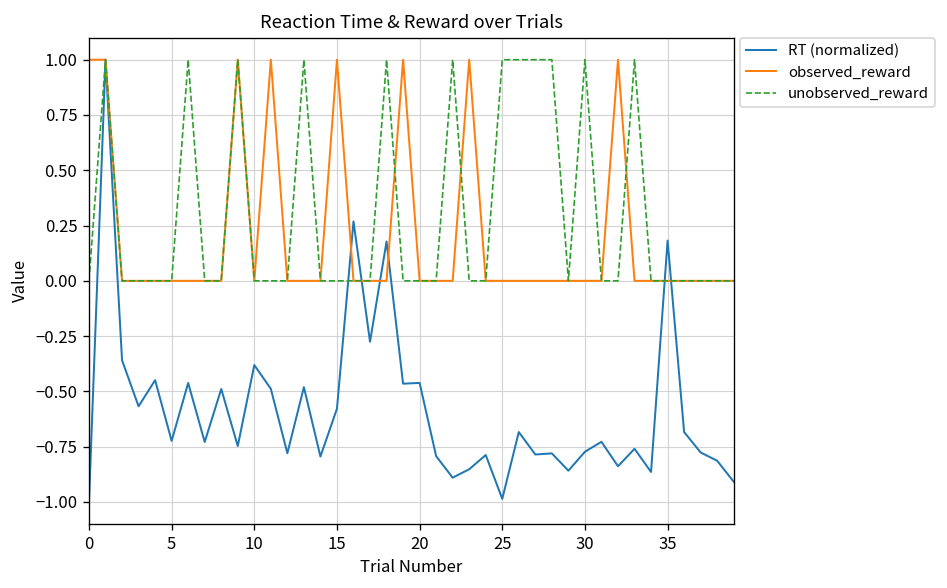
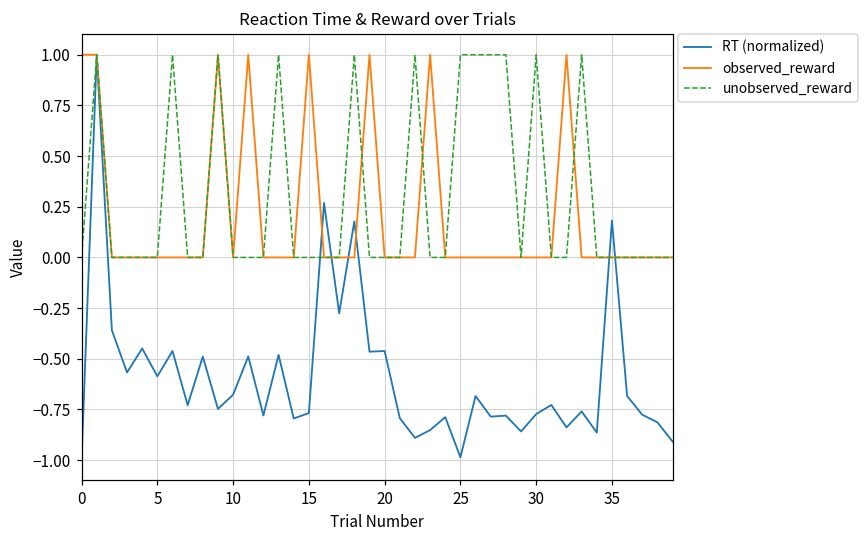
RT (normalized), 5: -0.72 -> -0.59
RT (normalized), 10: -0.38 -> -0.68
RT (normalized), 15: -0.58 -> -0.77
